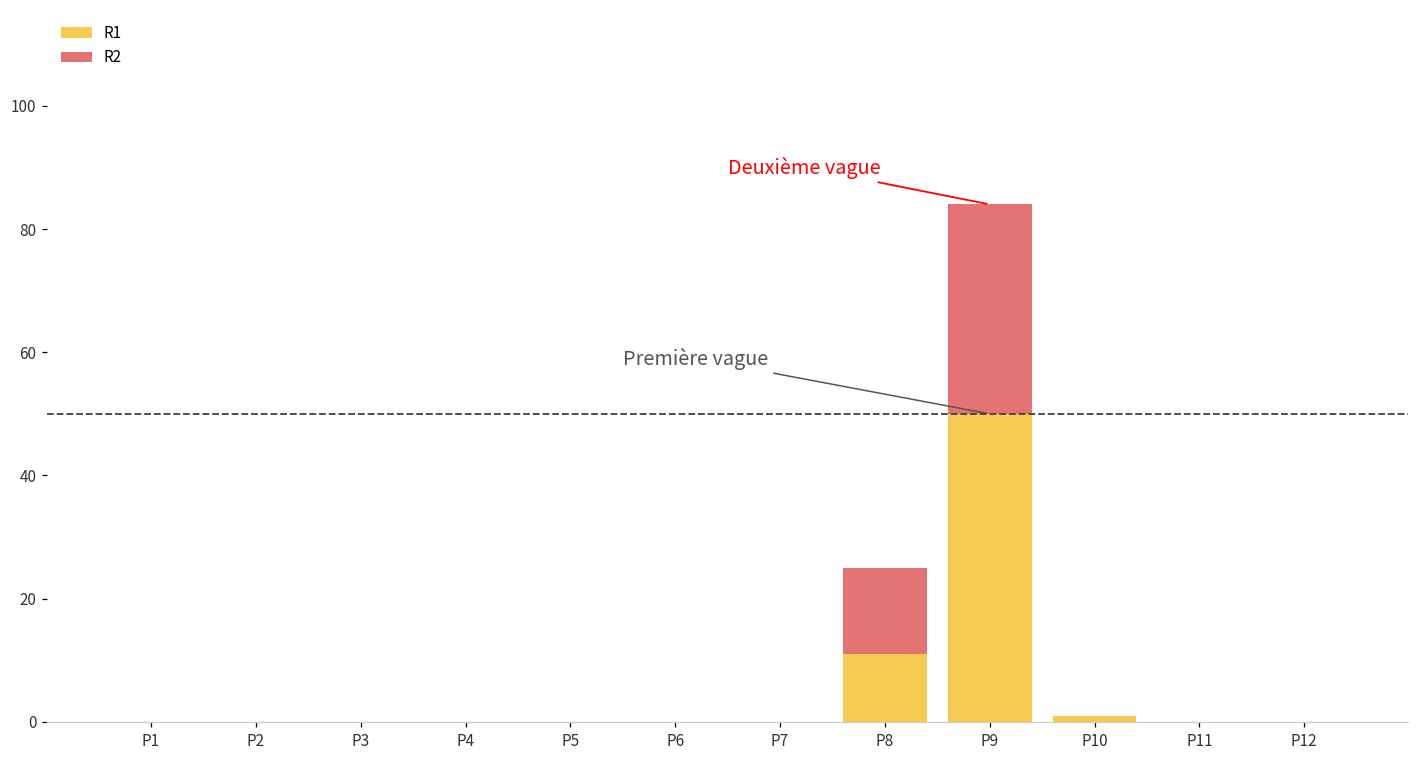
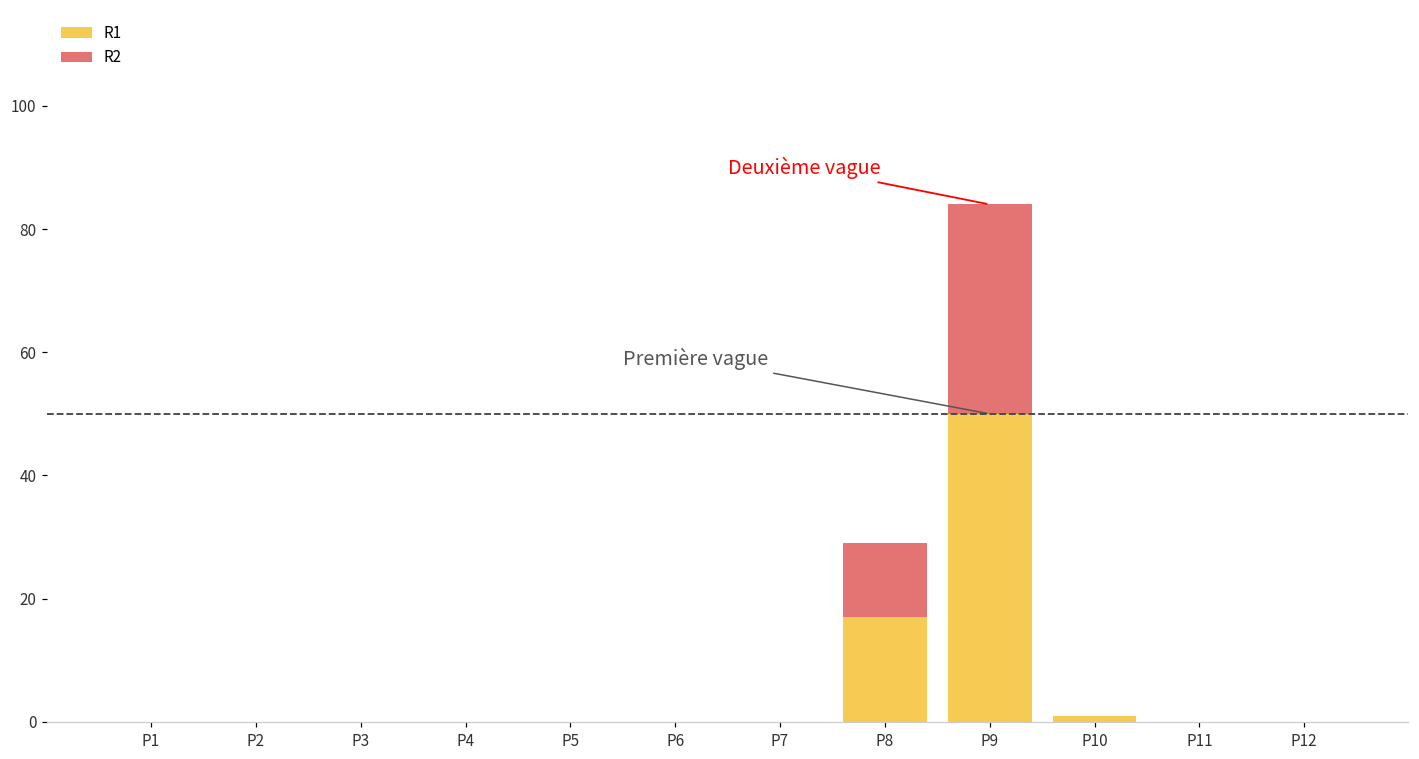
R1, P8: 11 -> 17
R2, P8: 14 -> 12
